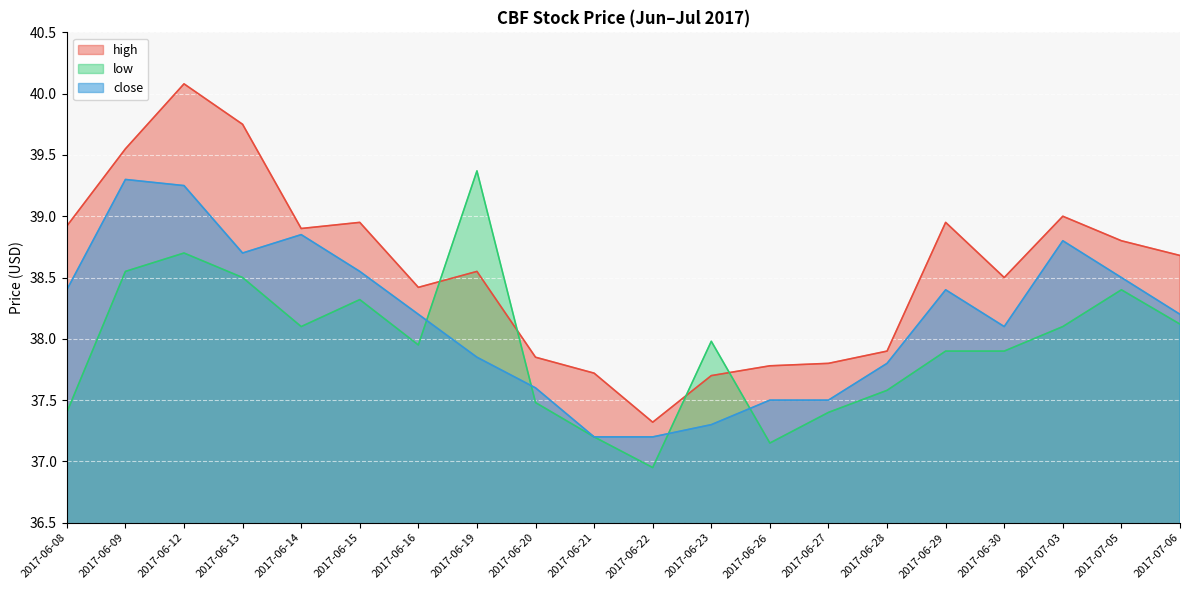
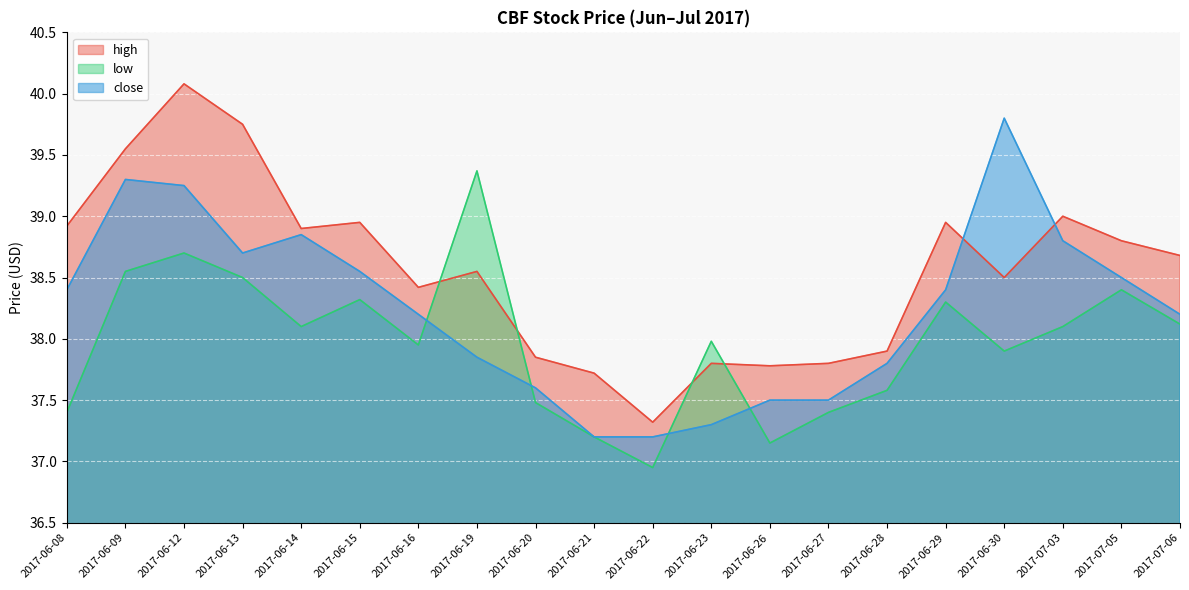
high, 2017-06-23: 37.7 -> 37.8
low, 2017-06-29: 37.9 -> 38.3
close, 2017-06-30: 38.1 -> 39.8
